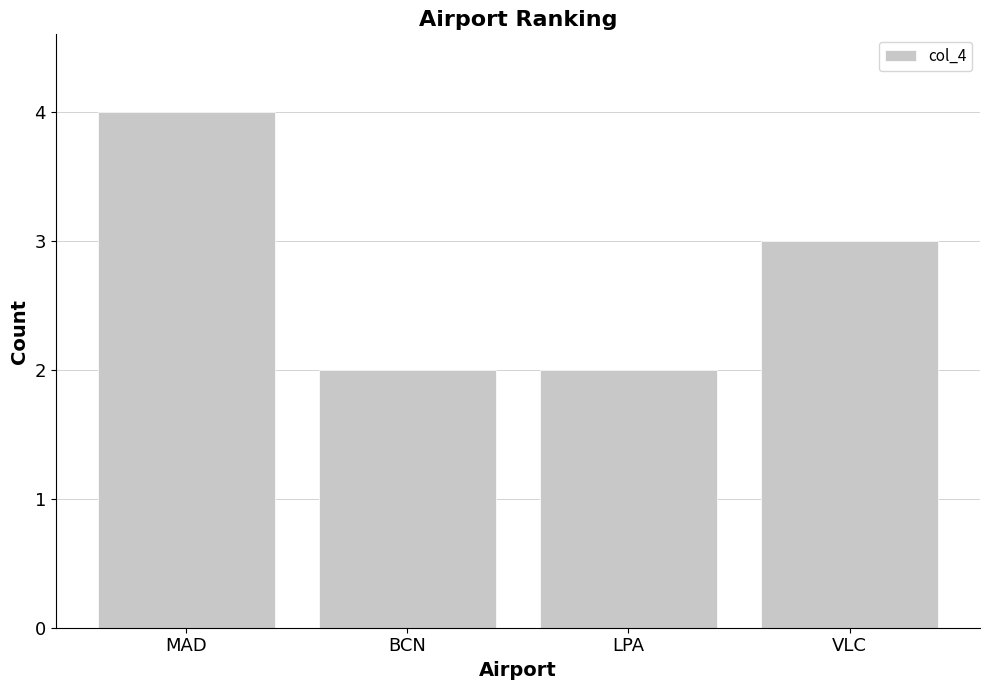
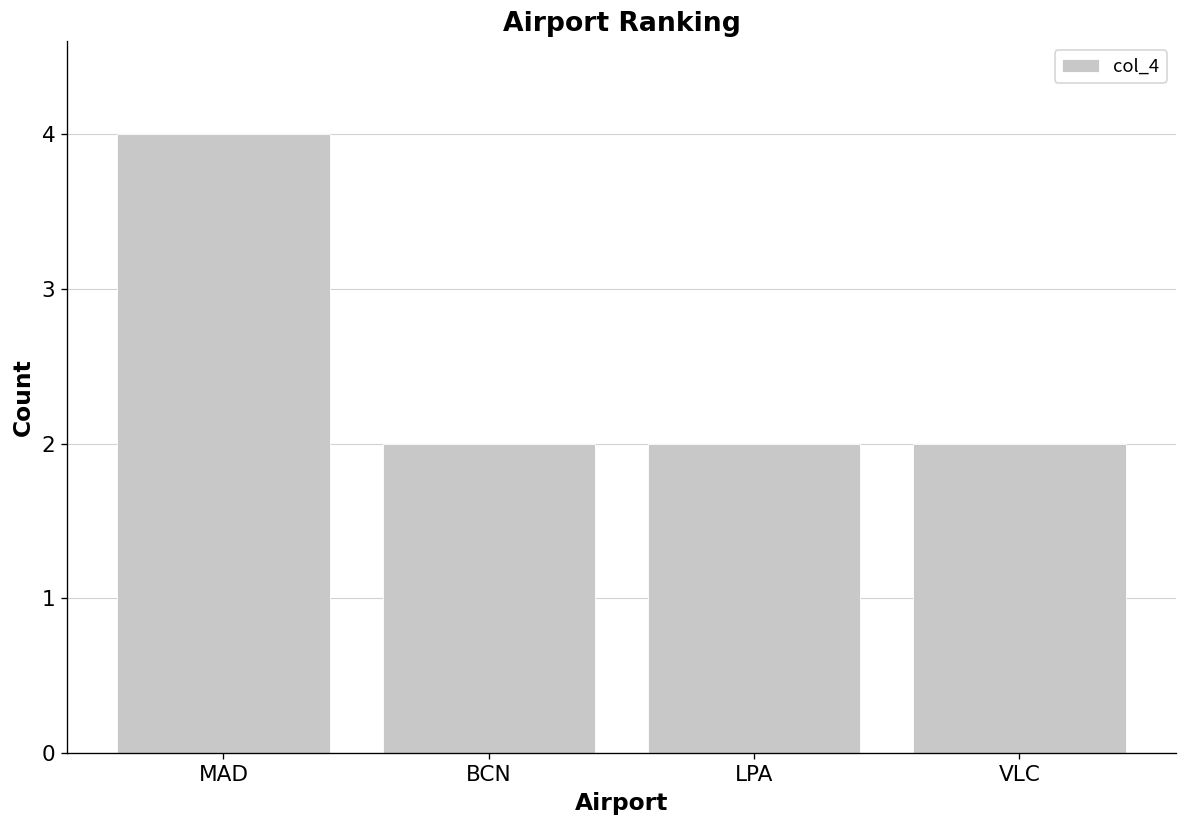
VLC: 3 -> 2
